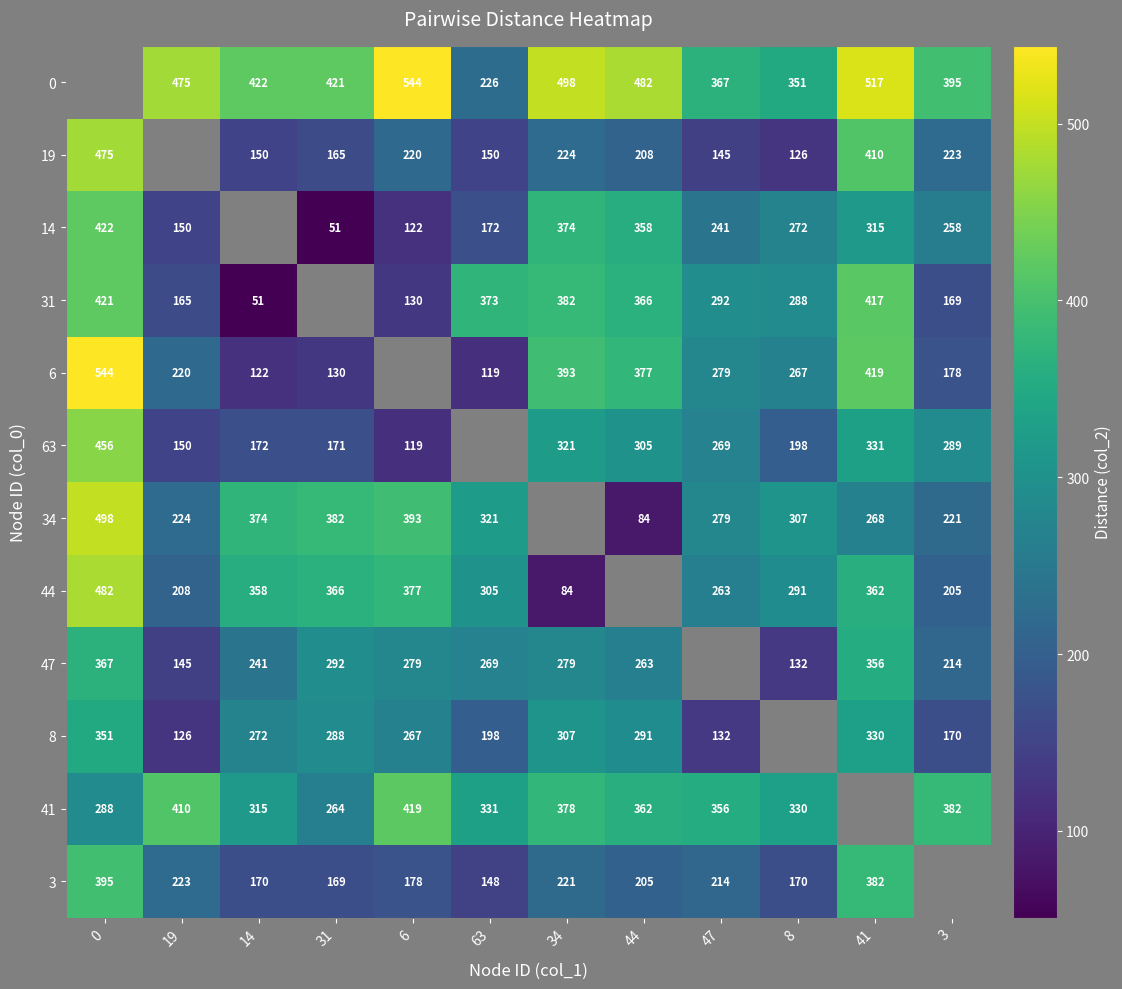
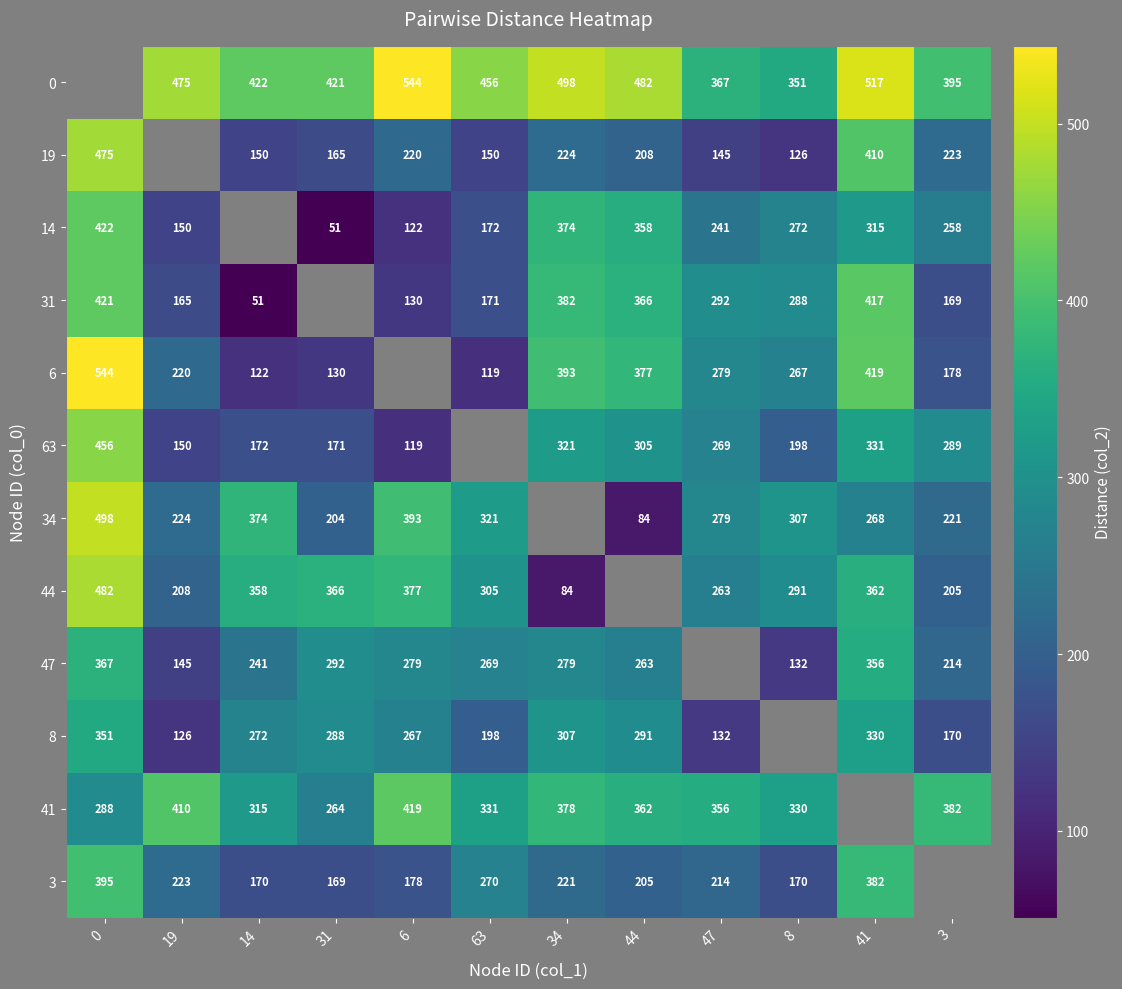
0, 63: 226 -> 456
31, 63: 373 -> 171
34, 31: 382 -> 204
3, 63: 148 -> 270
